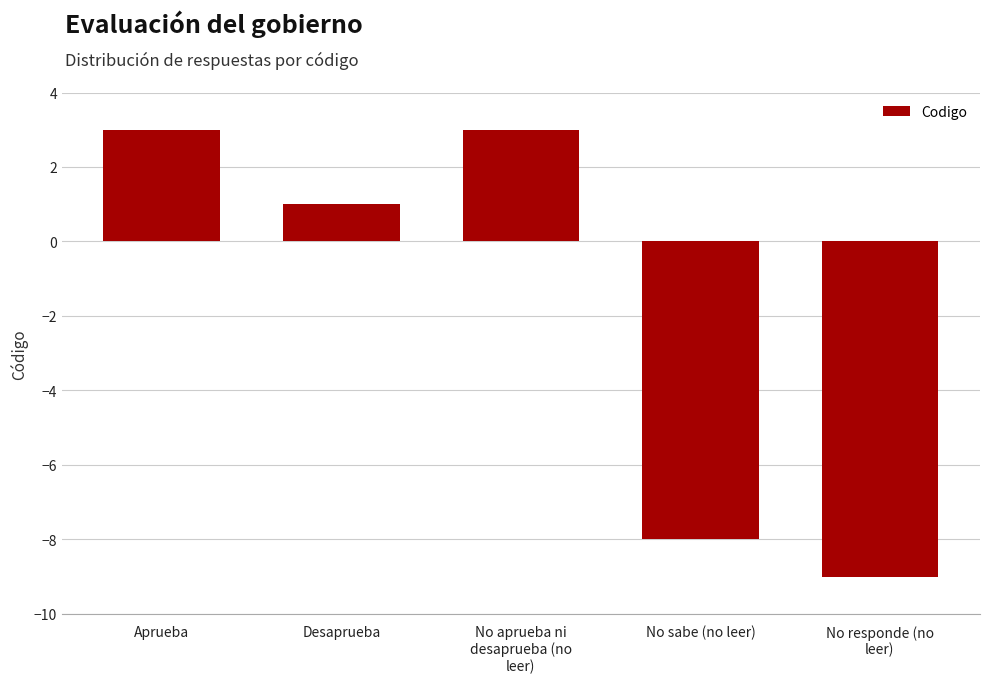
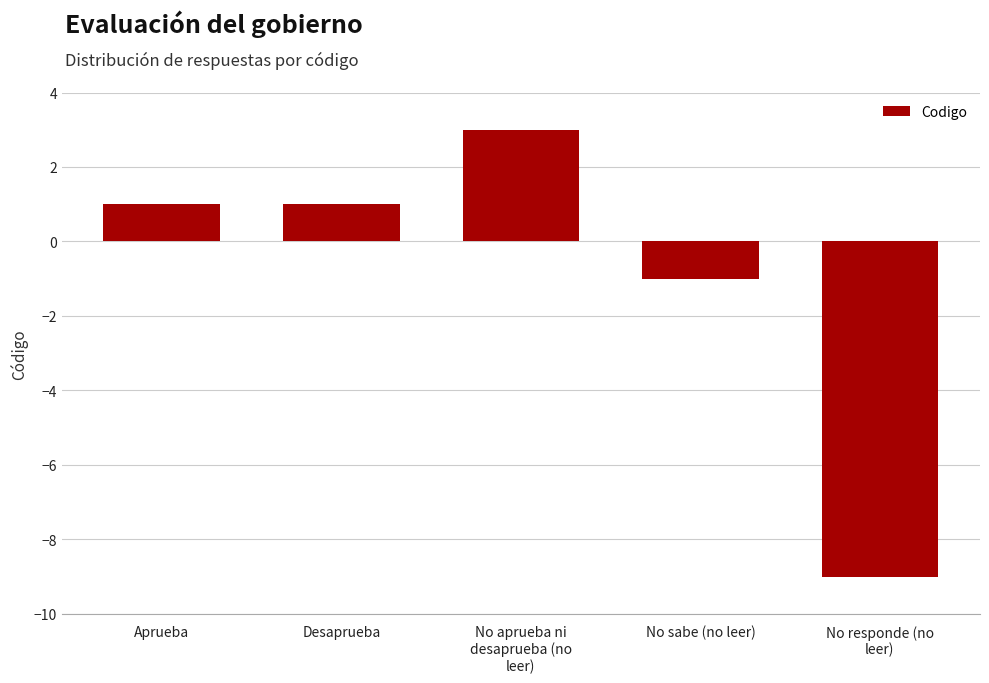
Aprueba: 3 -> 1
No sabe (no leer): -8 -> -1
